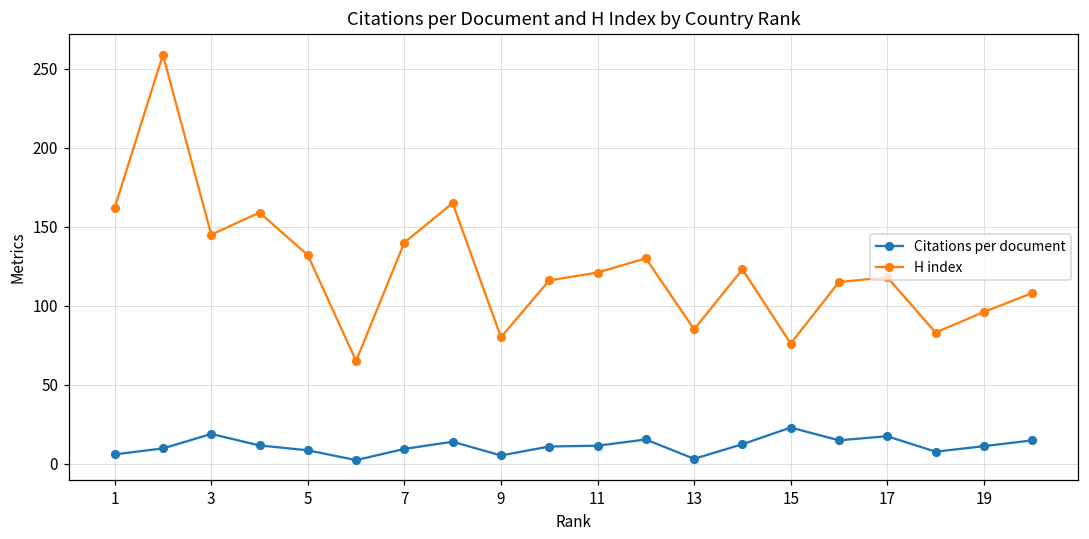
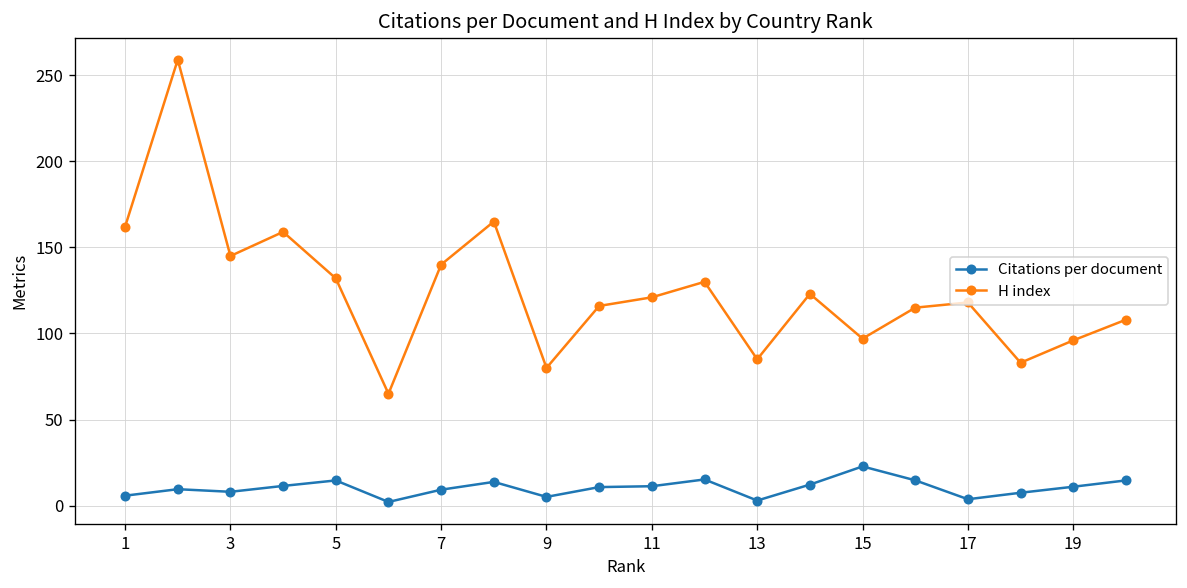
Citations per document, 3: 19 -> 8
Citations per document, 5: 8 -> 15
H index, 15: 76 -> 97
Citations per document, 17: 17 -> 4
